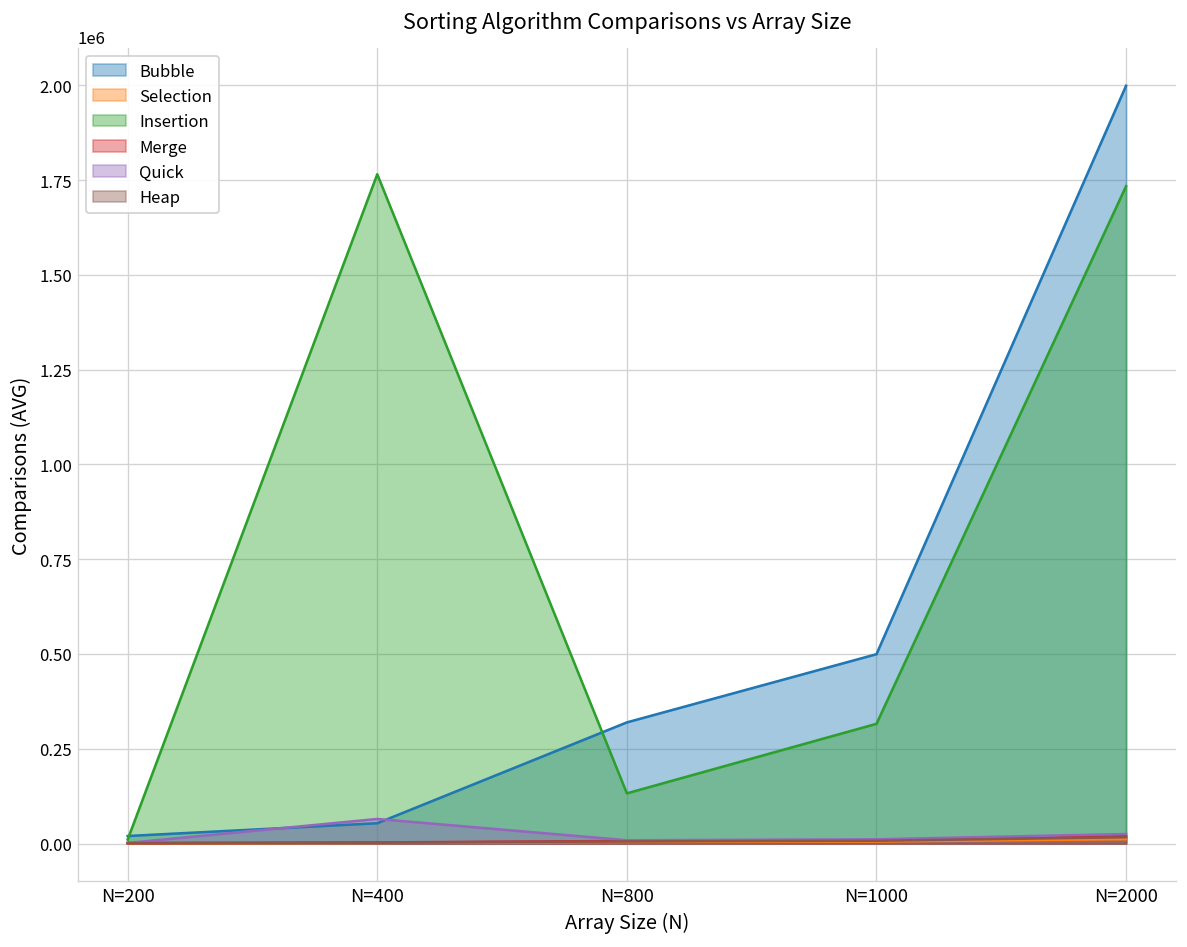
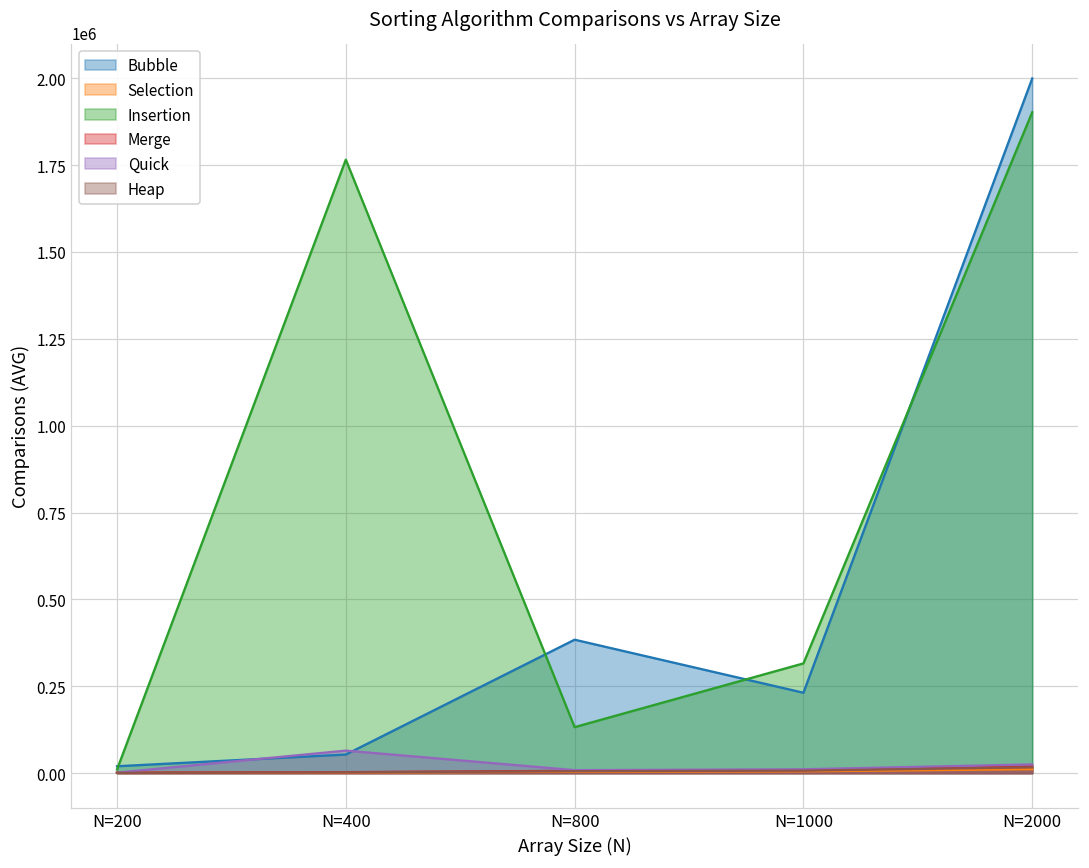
Bubble, N=800: 320000 -> 380000
Bubble, N=1000: 500000 -> 230000
Insertion, N=2000: 1730000 -> 1900000
